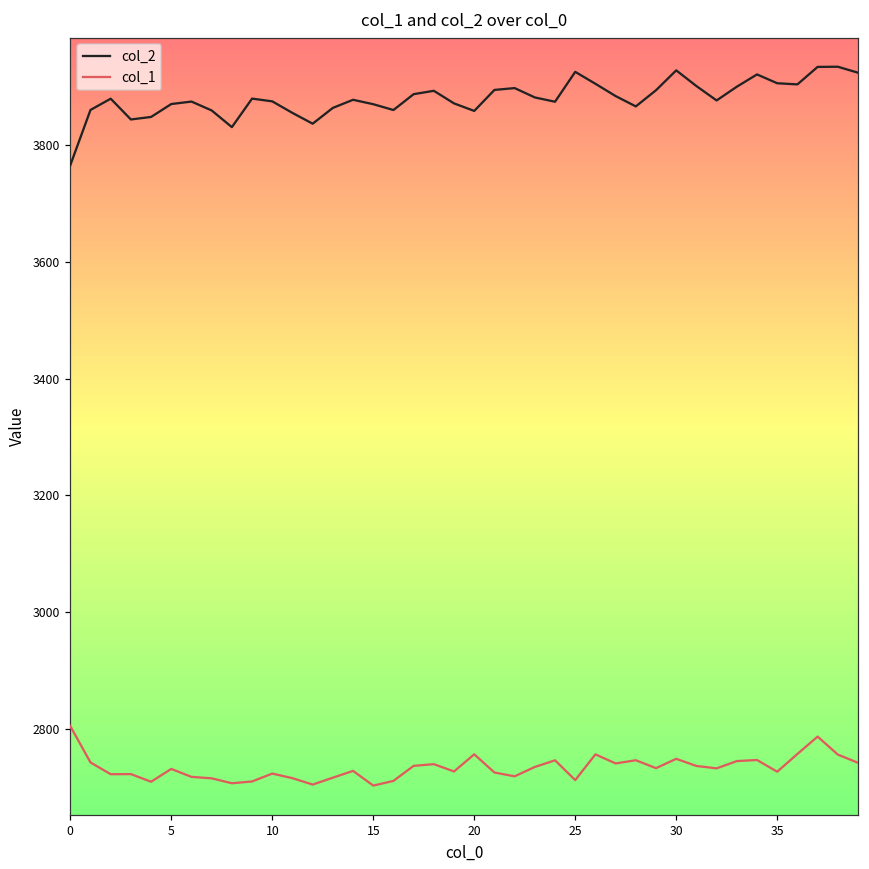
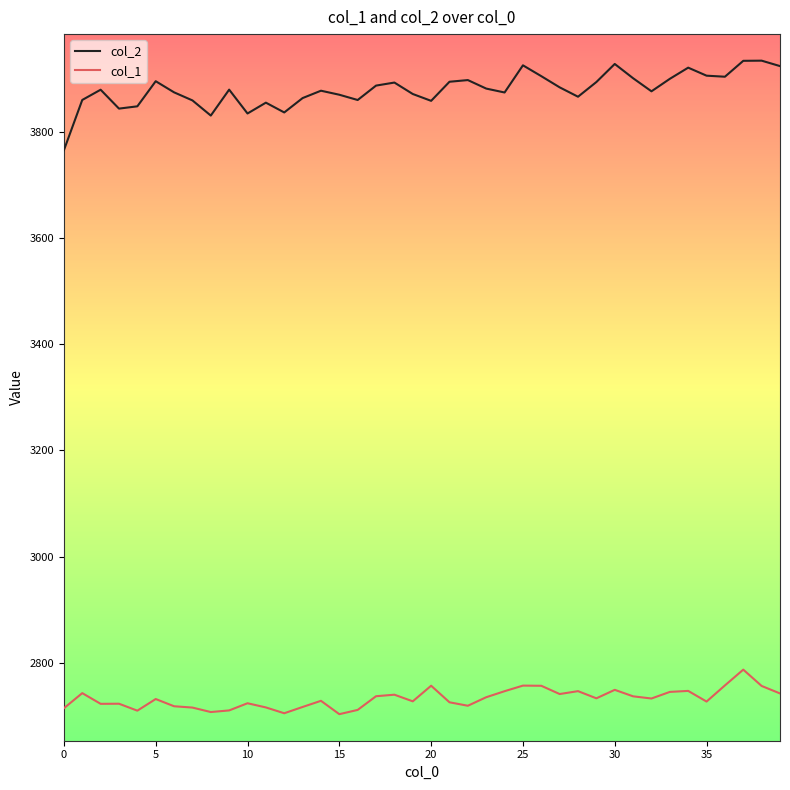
col_1, 0: 2800 -> 2710
col_2, 5: 3870 -> 3900
col_2, 10: 3870 -> 3830
col_1, 25: 2710 -> 2760
